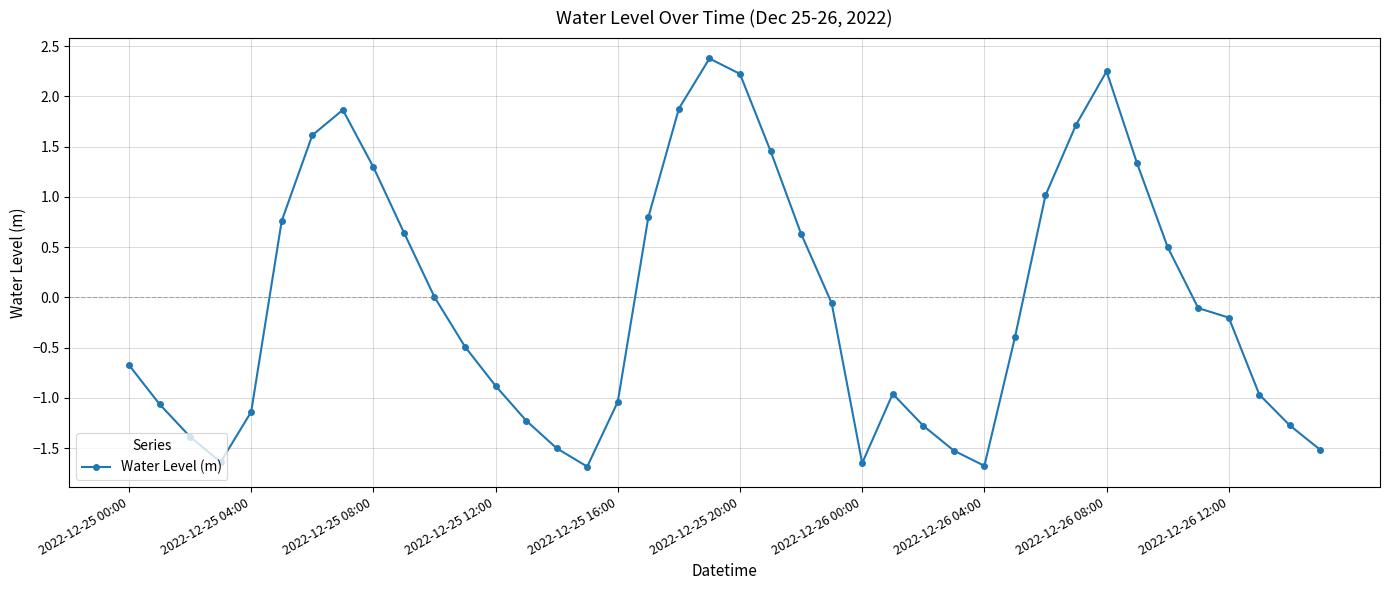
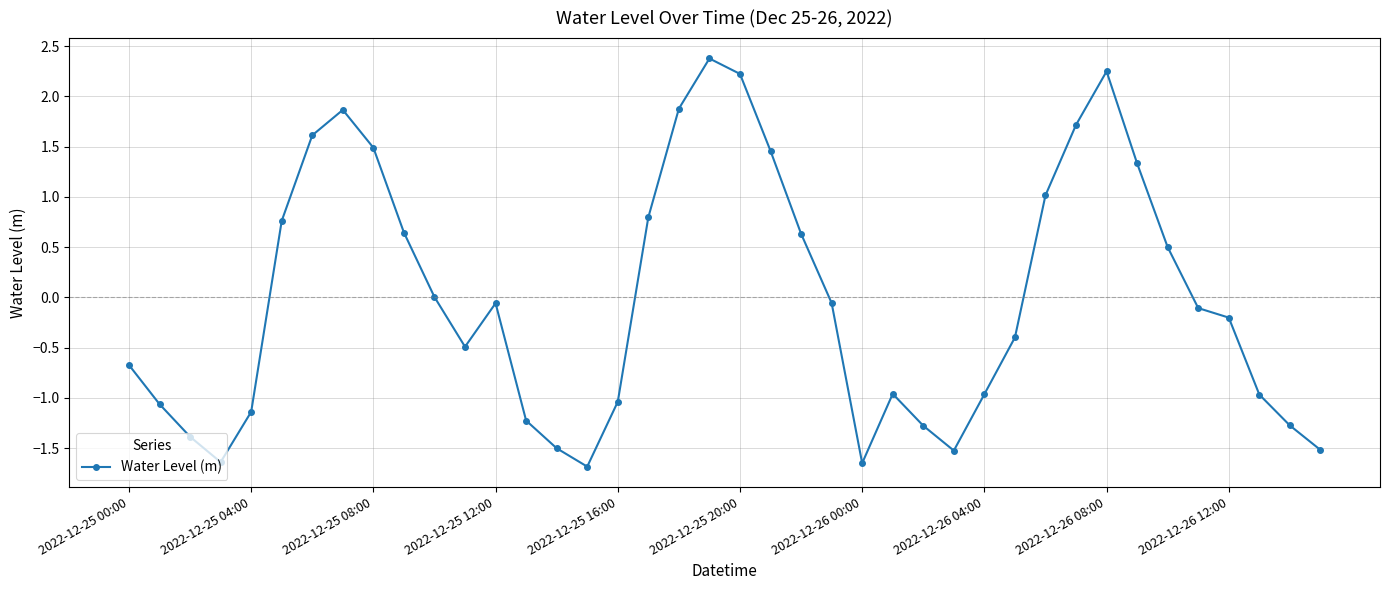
2022-12-25 08:00: 1.30 -> 1.49
2022-12-25 12:00: -0.88 -> -0.06
2022-12-26 04:00: -1.68 -> -0.96
